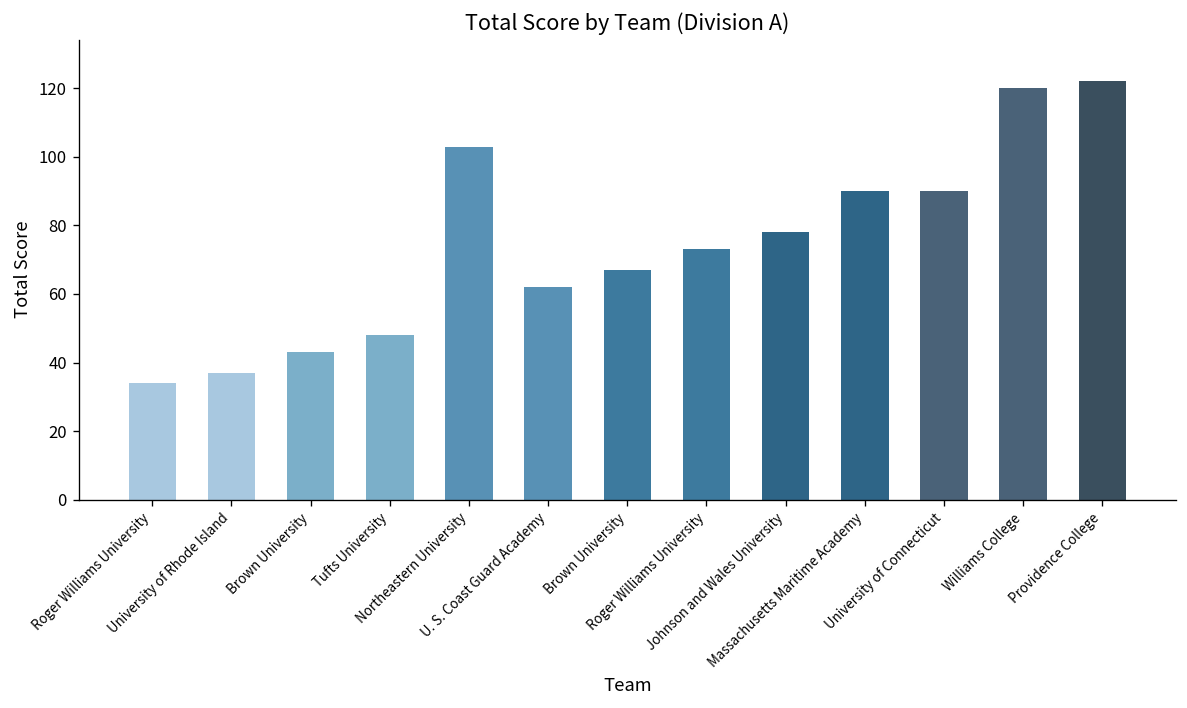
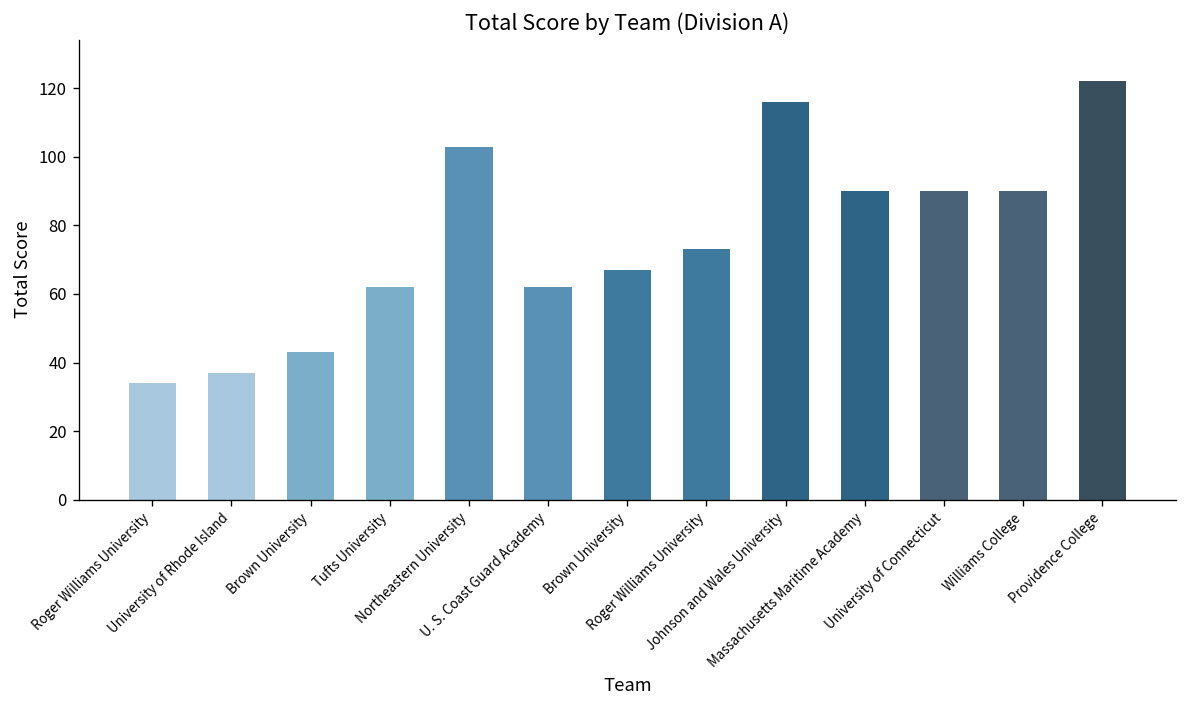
Tufts University: 48 -> 62
Johnson and Wales University: 78 -> 116
Williams College: 120 -> 90
